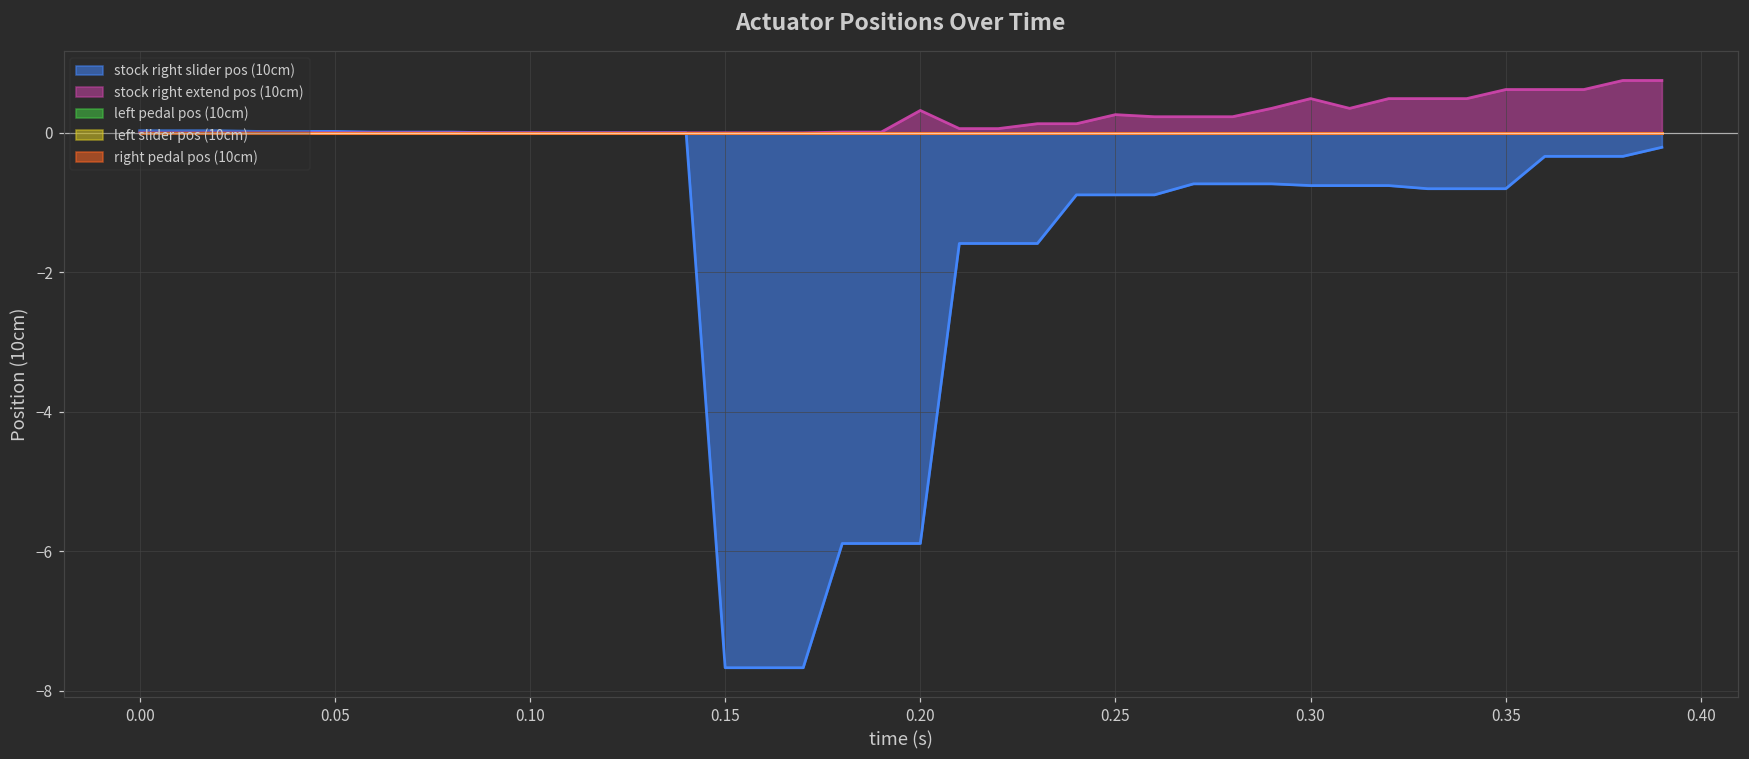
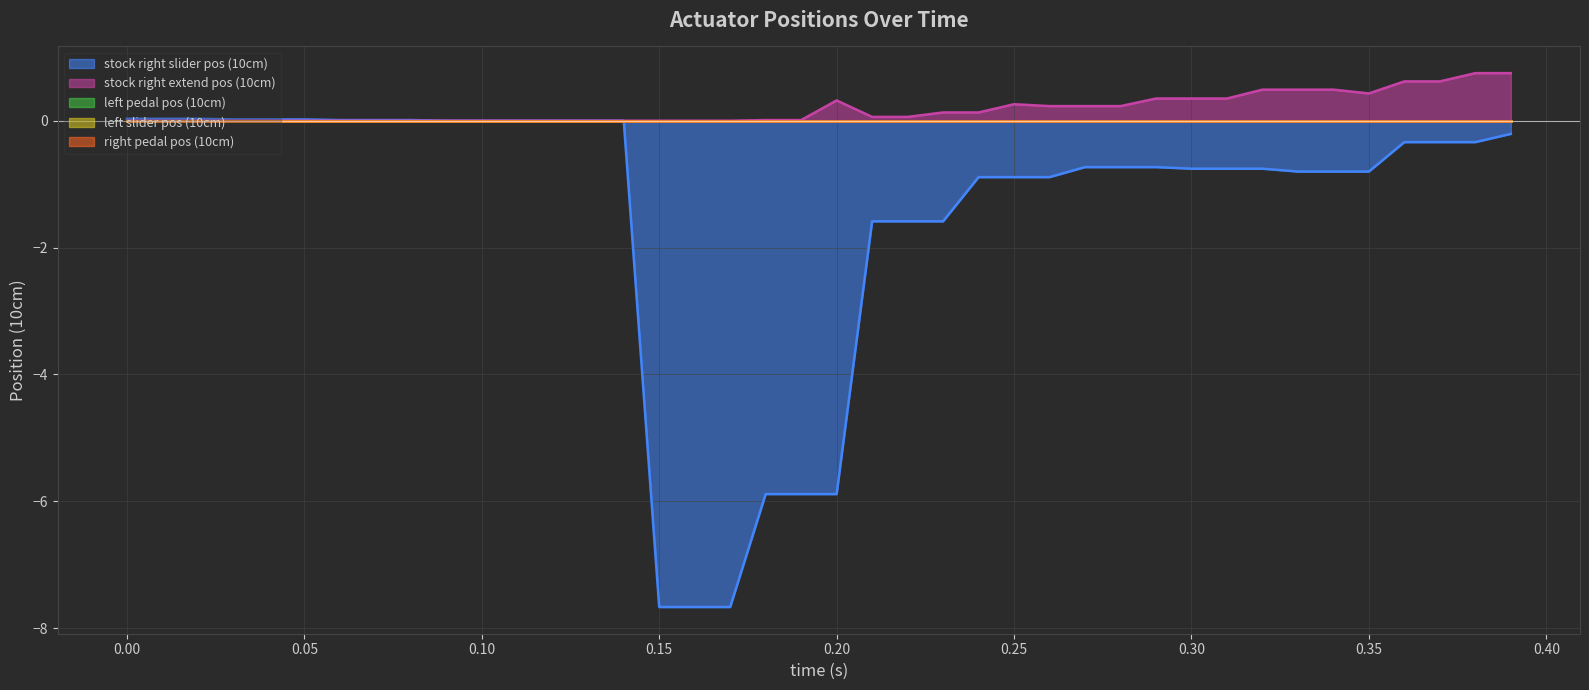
stock right extend pos (10cm), 0.30: 0.5 -> 0.4
stock right extend pos (10cm), 0.35: 0.6 -> 0.4
